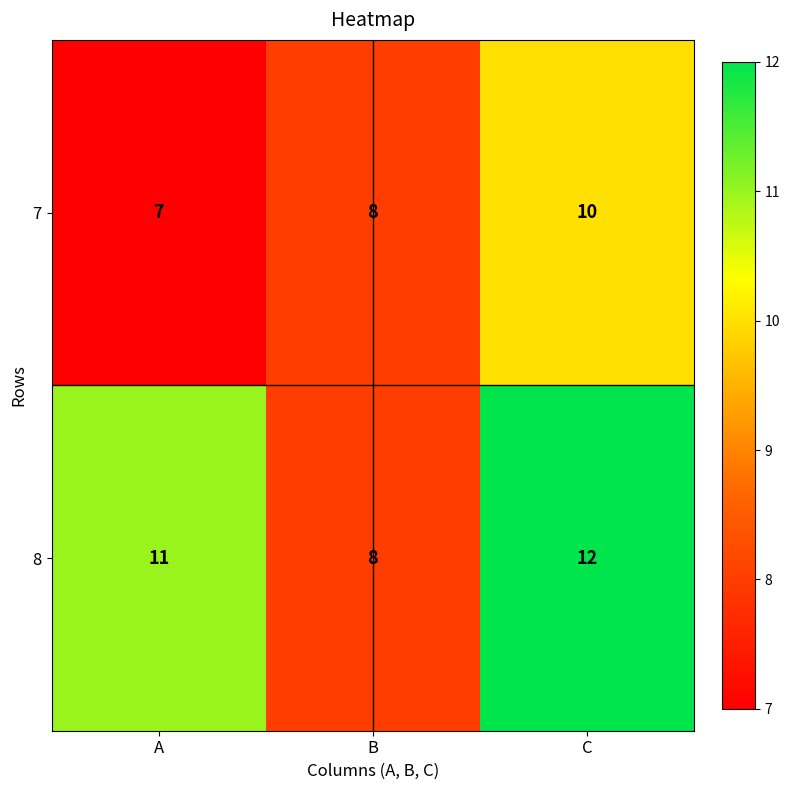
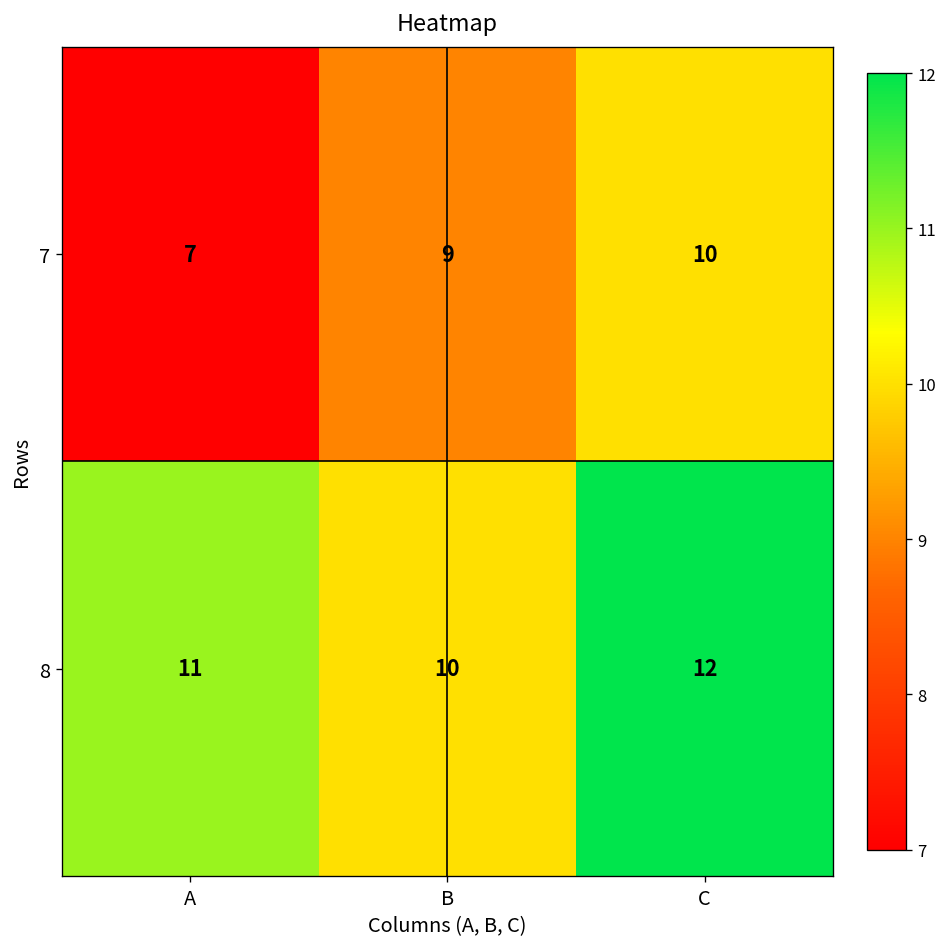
7, B: 8 -> 9
8, B: 8 -> 10
